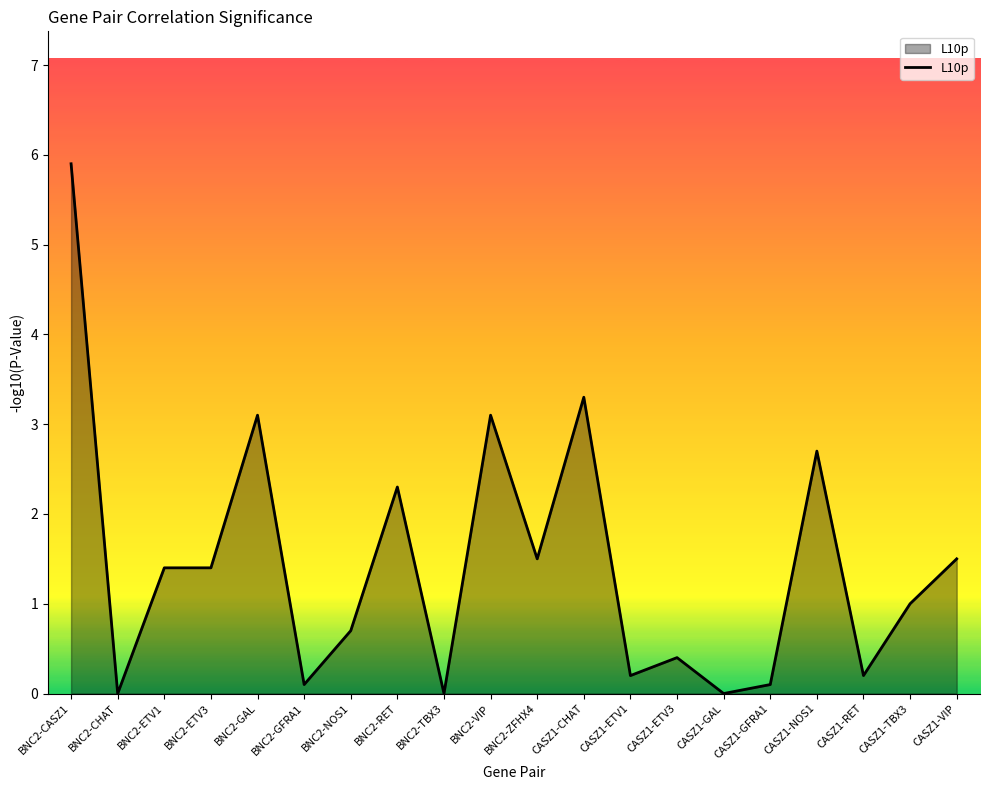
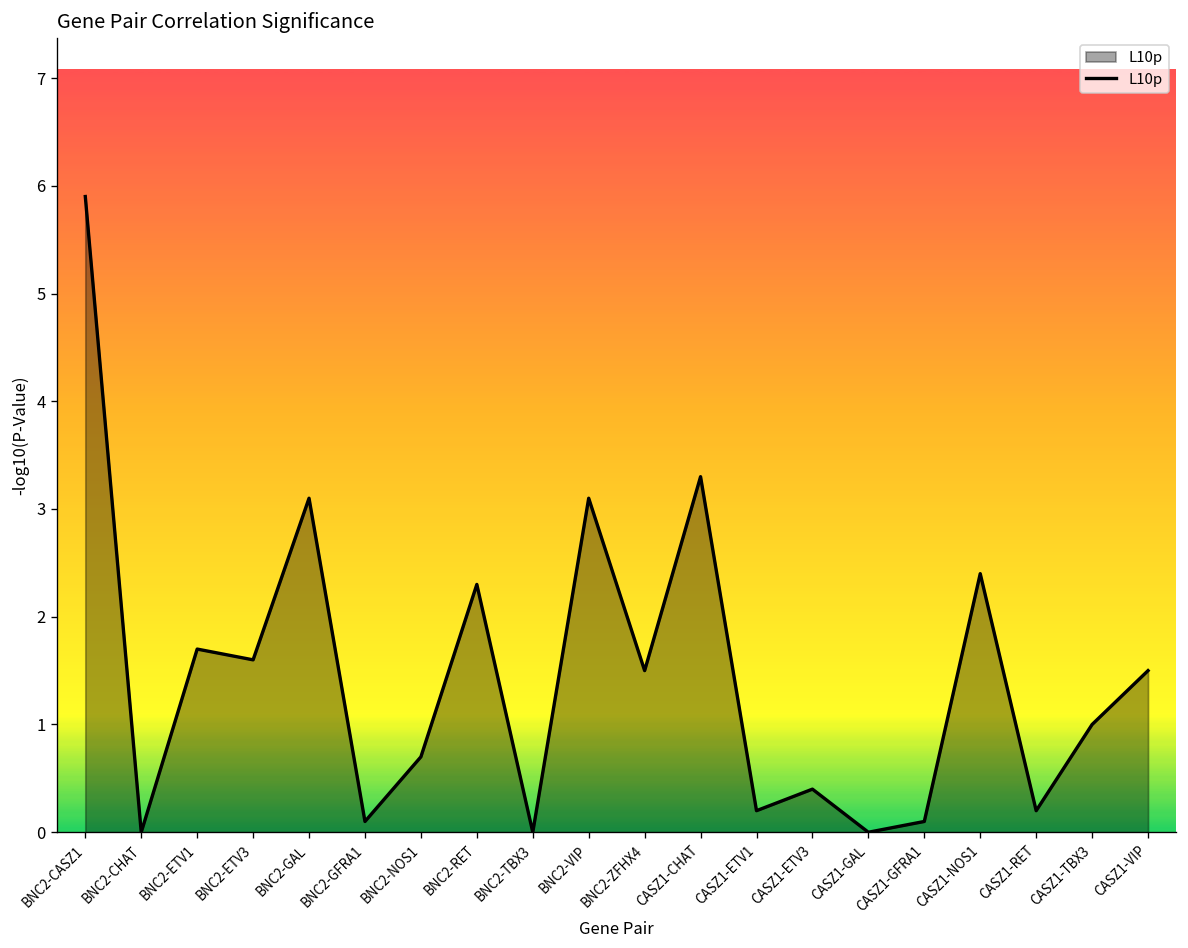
BNC2-ETV1: 1.4 -> 1.7
BNC2-ETV3: 1.4 -> 1.6
CASZ1-NOS1: 2.7 -> 2.4
